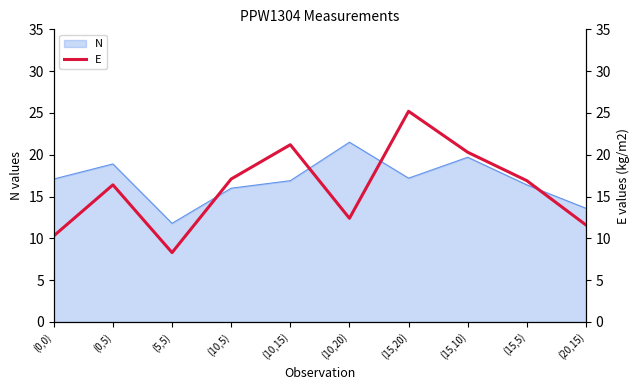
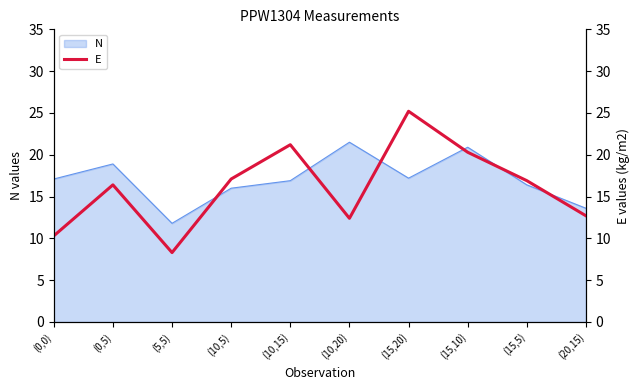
N, (15,10): 20 -> 21
E, (20,15): 12 -> 13
